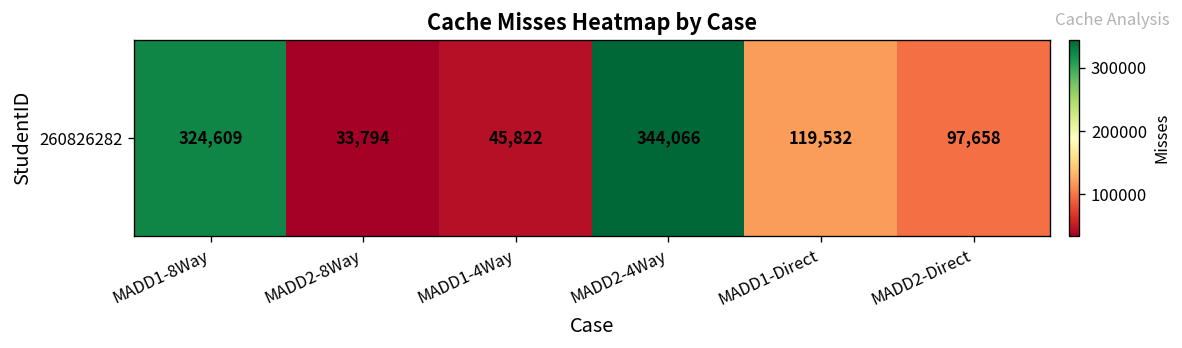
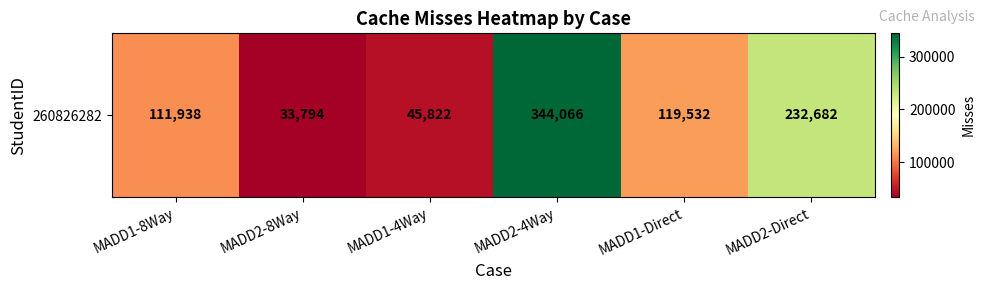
260826282, MADD1-8Way: 324,609 -> 111,938
260826282, MADD2-Direct: 97,658 -> 232,682
